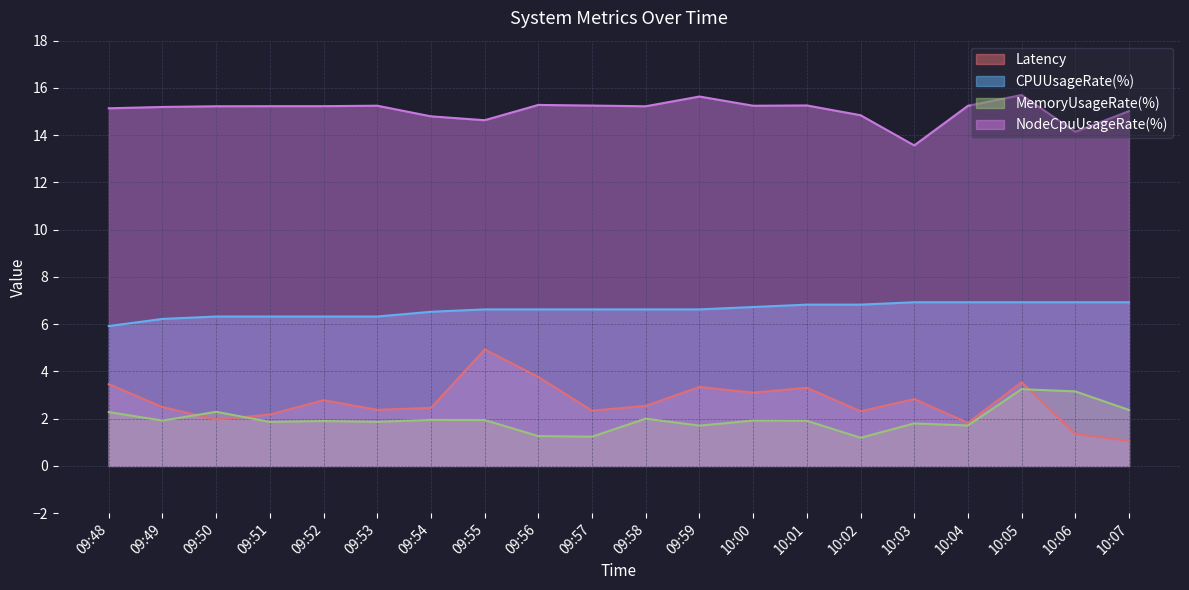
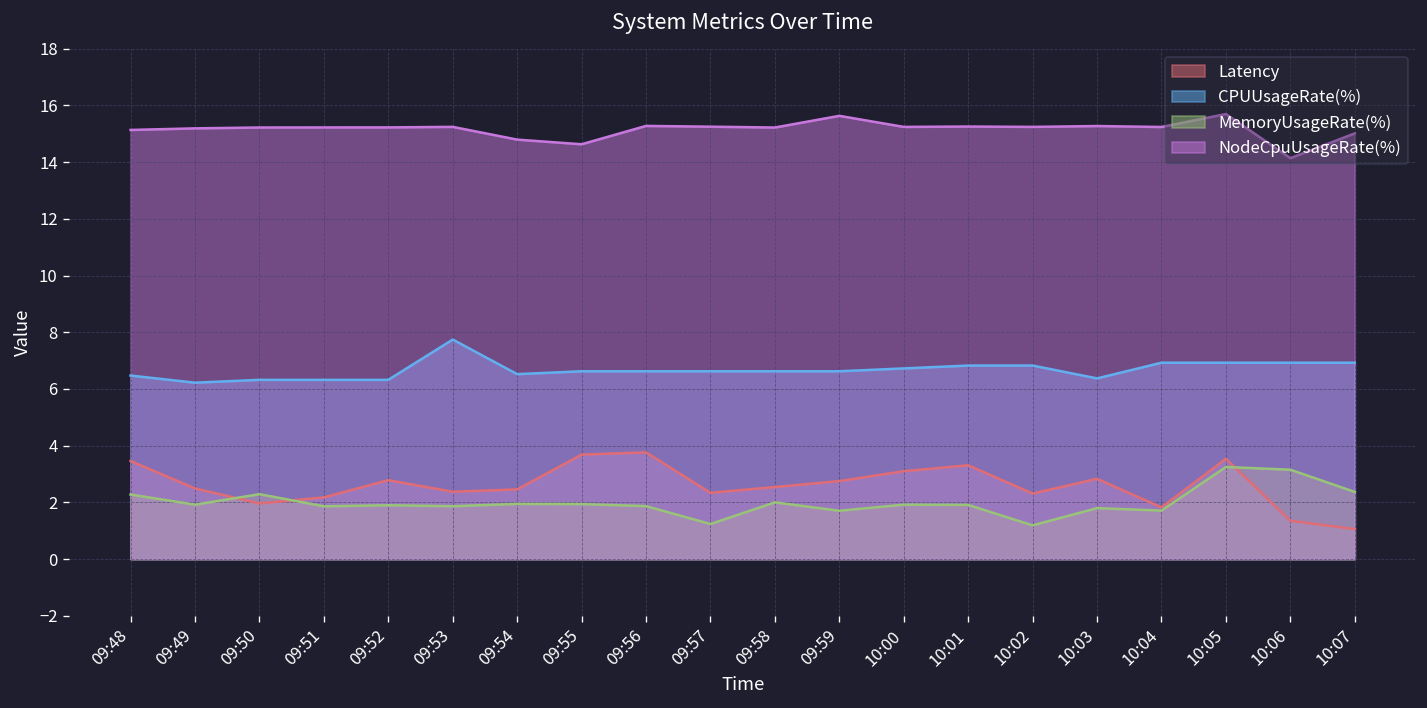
CPUUsageRate(%), 09:48: 5.9 -> 6.5
CPUUsageRate(%), 09:53: 6.3 -> 7.7
Latency, 09:55: 4.9 -> 3.7
MemoryUsageRate(%), 09:56: 1.3 -> 1.9
Latency, 09:59: 3.3 -> 2.8
NodeCpuUsageRate(%), 10:02: 14.8 -> 15.2
CPUUsageRate(%), 10:03: 6.9 -> 6.4
NodeCpuUsageRate(%), 10:03: 13.6 -> 15.3
